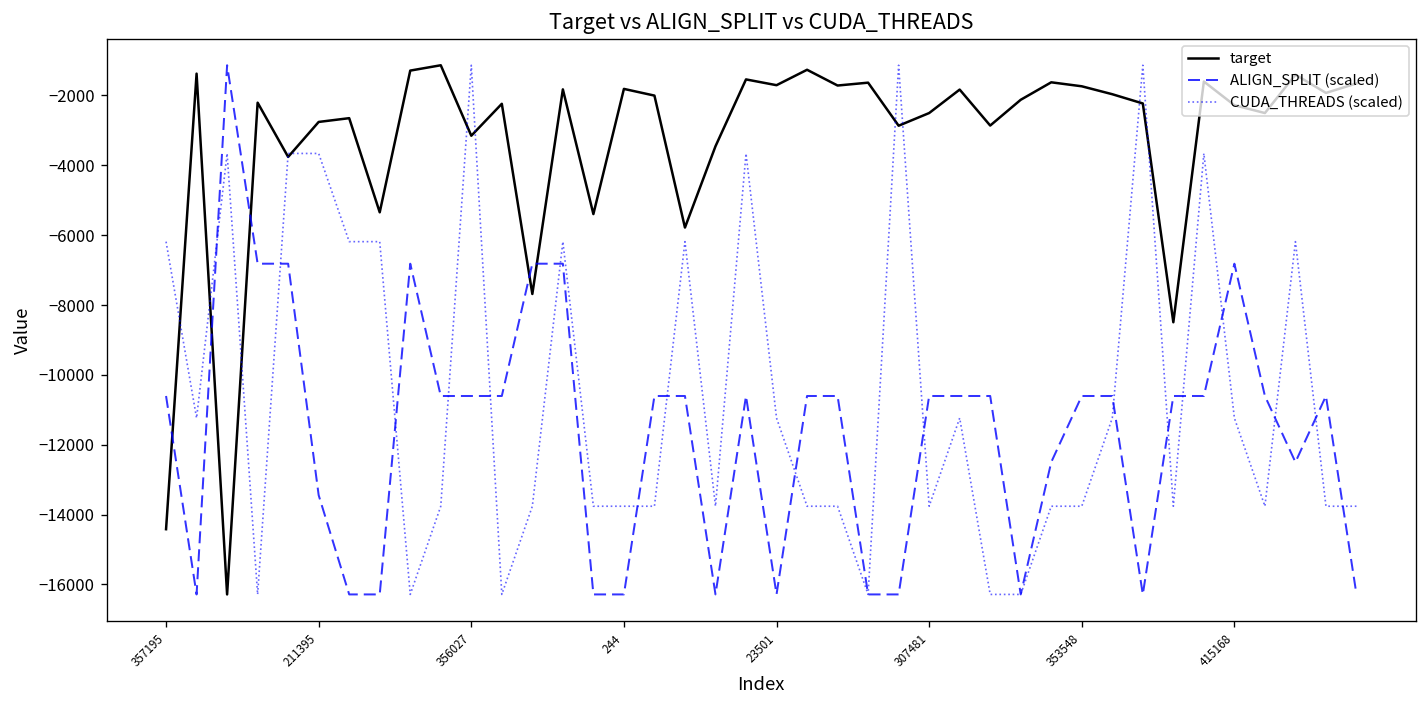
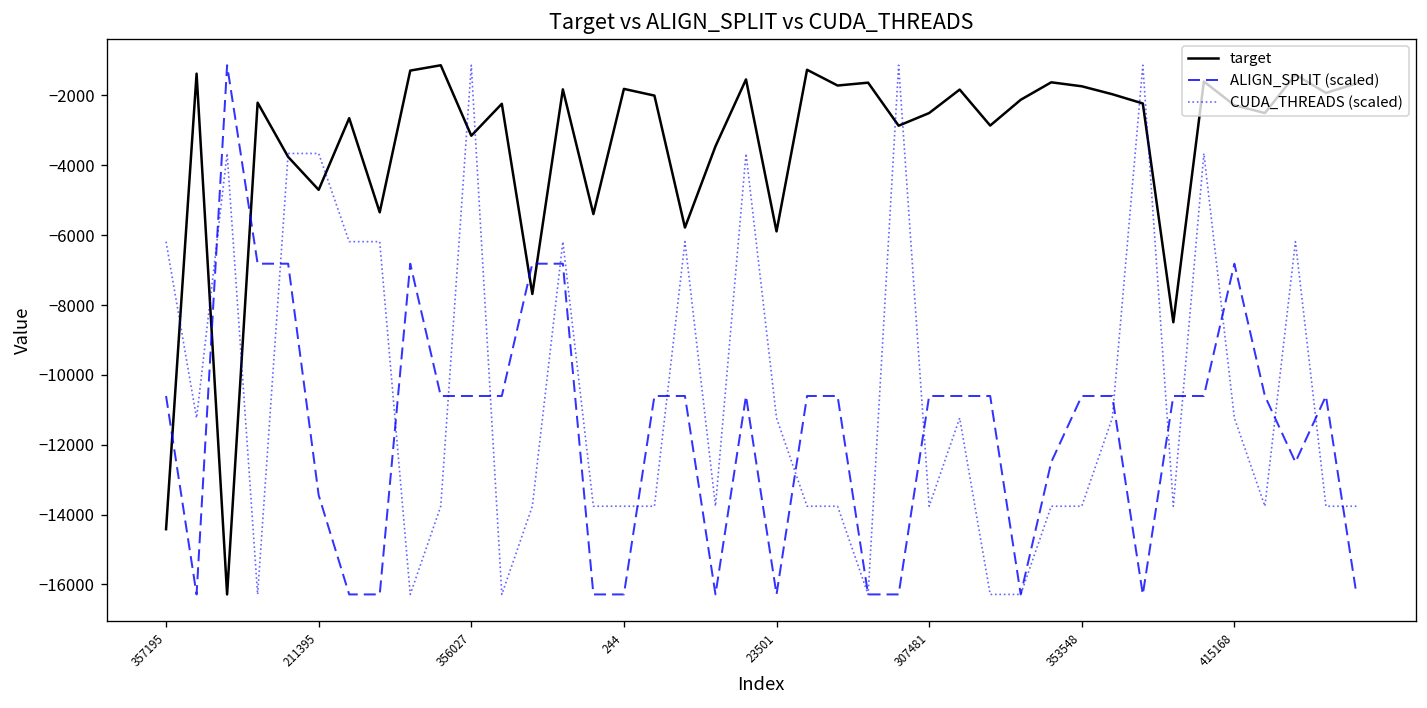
target, 211395: -2800 -> -4700
target, 23501: -1700 -> -5900
